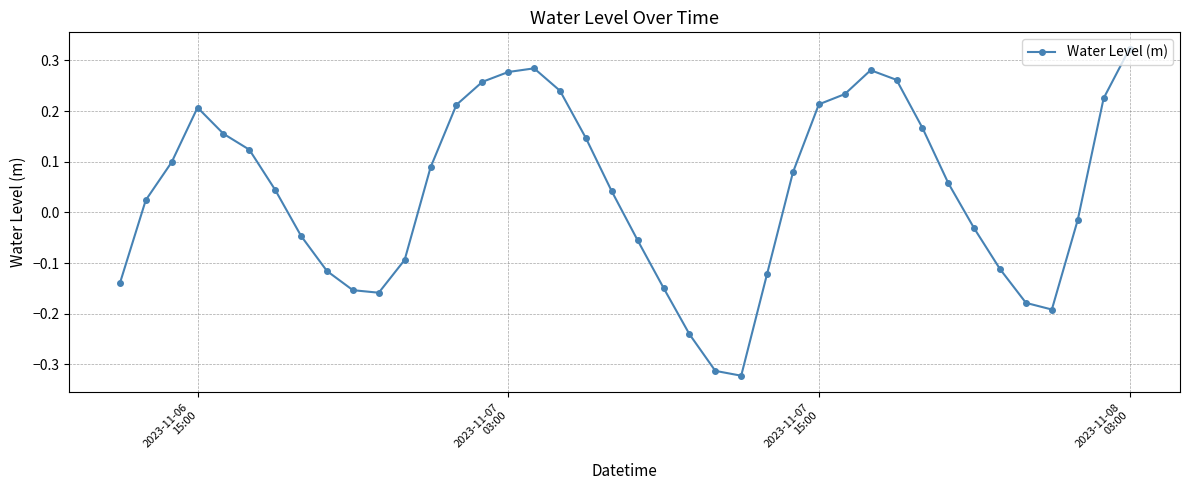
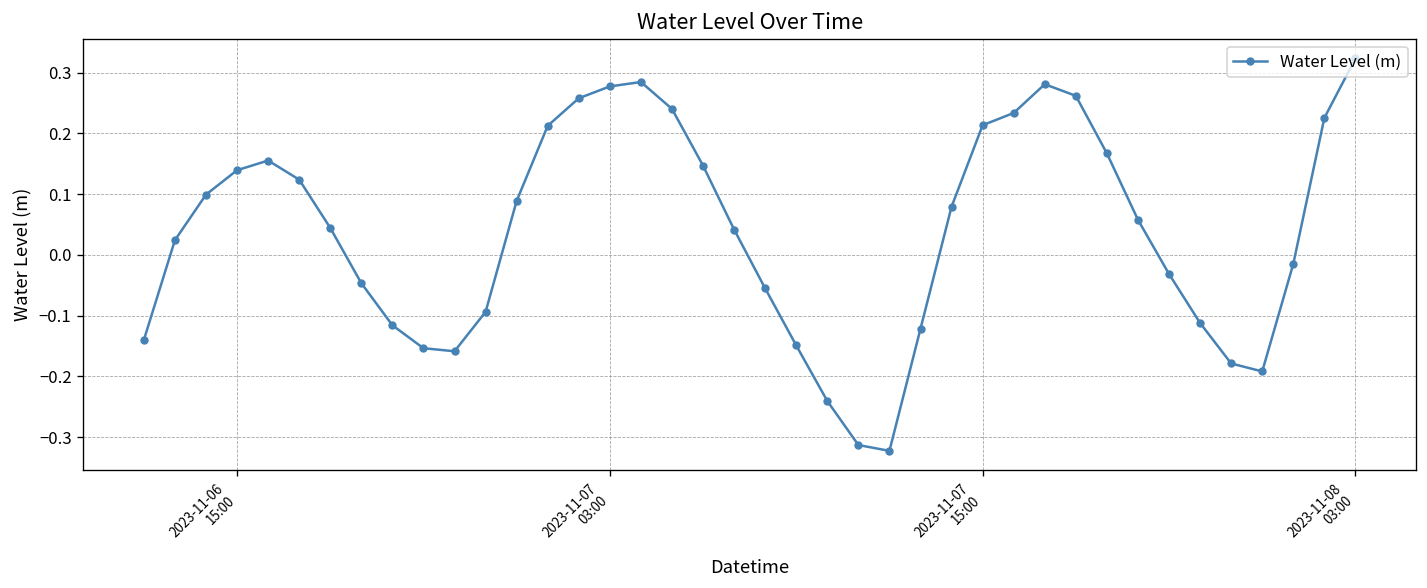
2023-11-06 15:00: 0.21 -> 0.14
